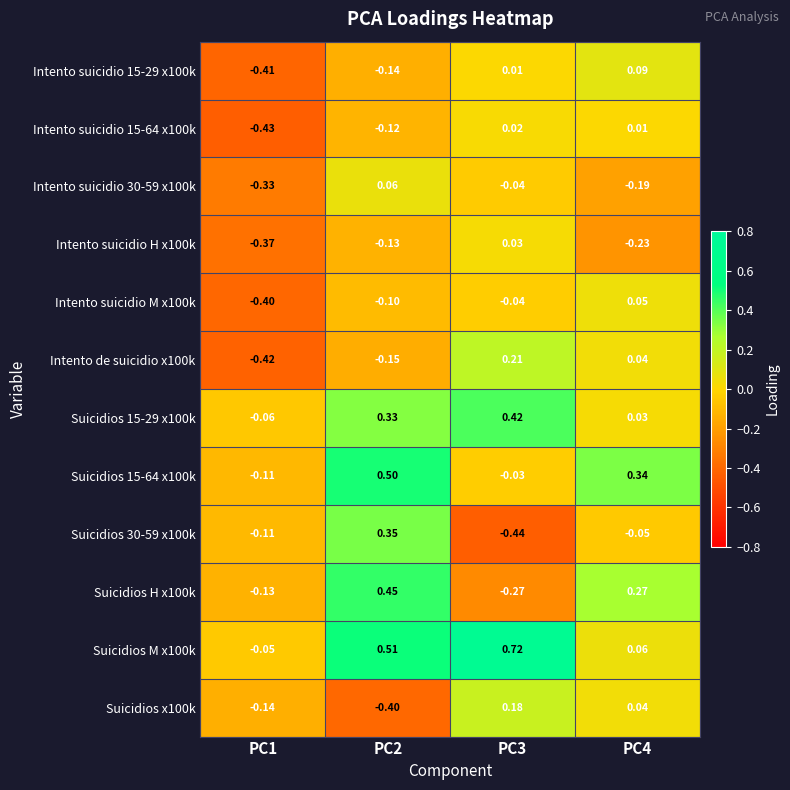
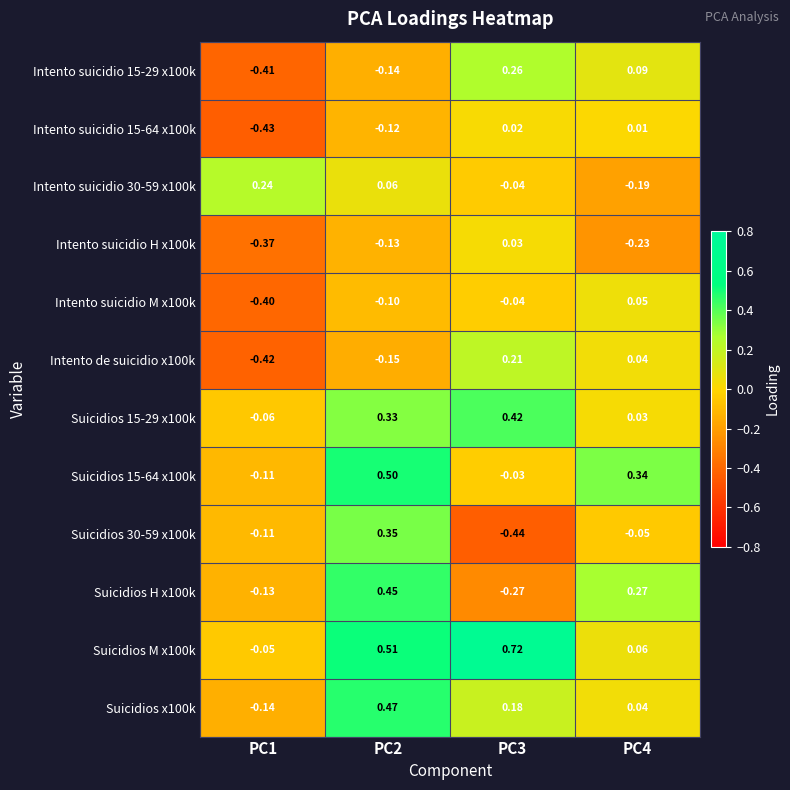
Intento suicidio 15-29 x100k, PC3: 0.01 -> 0.26
Intento suicidio 30-59 x100k, PC1: -0.33 -> 0.24
Suicidios x100k, PC2: -0.40 -> 0.47
